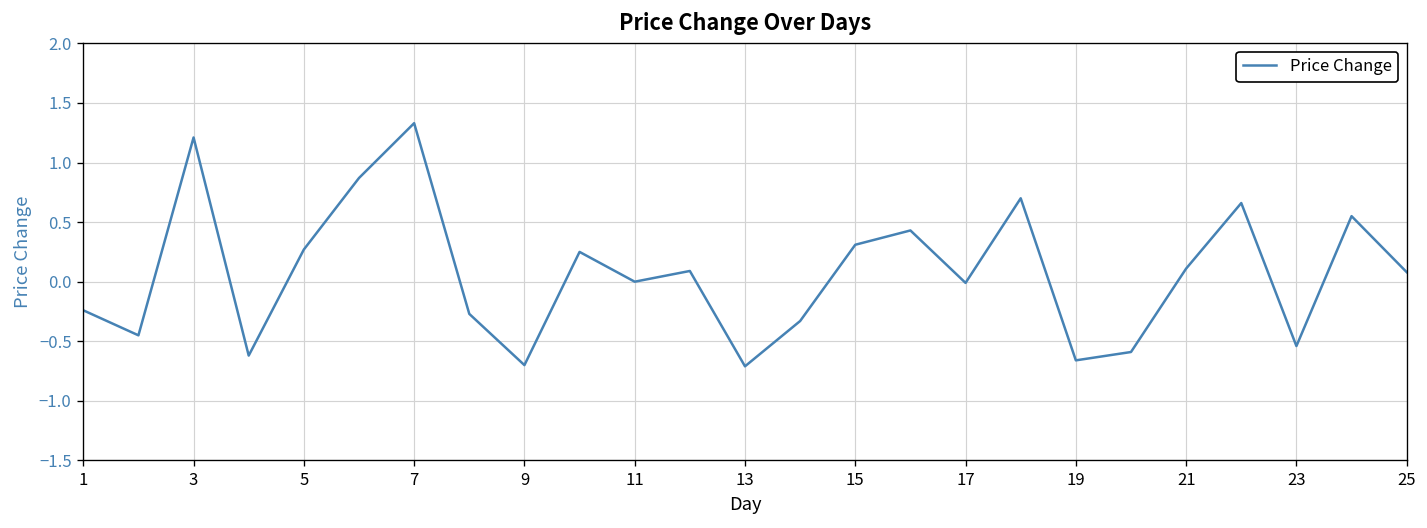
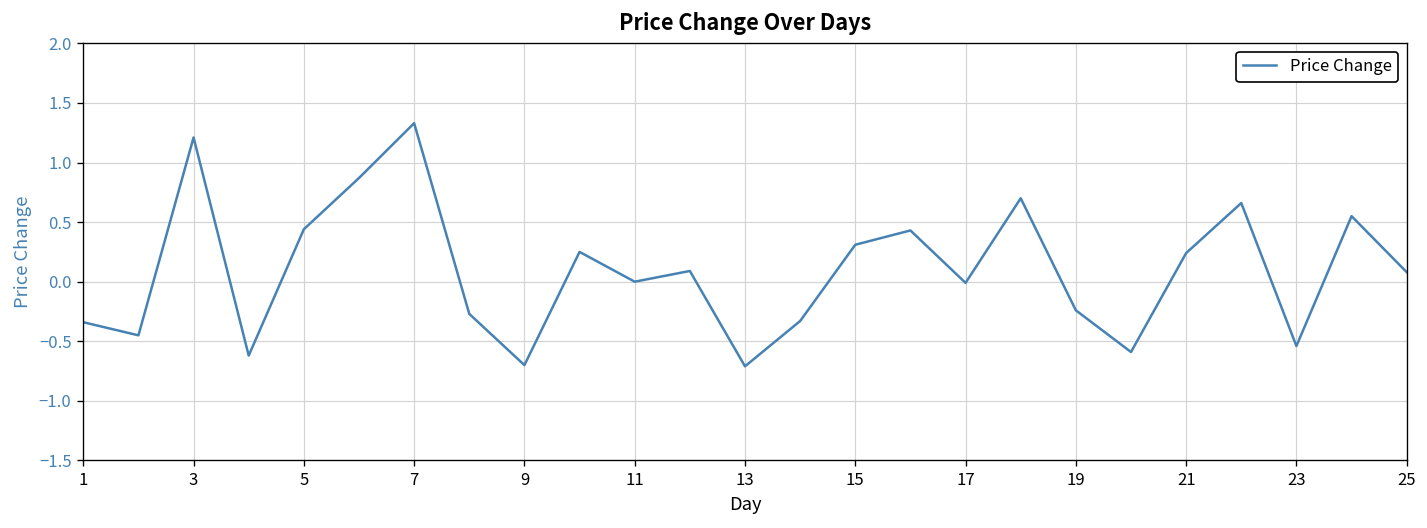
1: -0.2 -> -0.3
5: 0.3 -> 0.4
19: -0.7 -> -0.2
21: 0.1 -> 0.2
